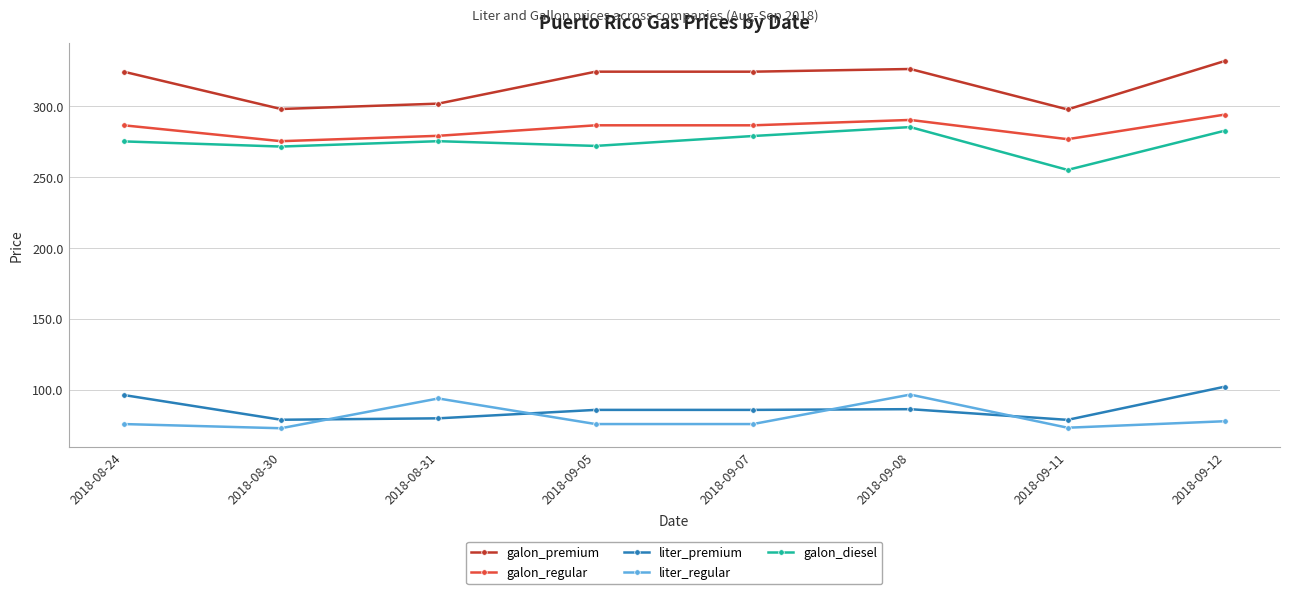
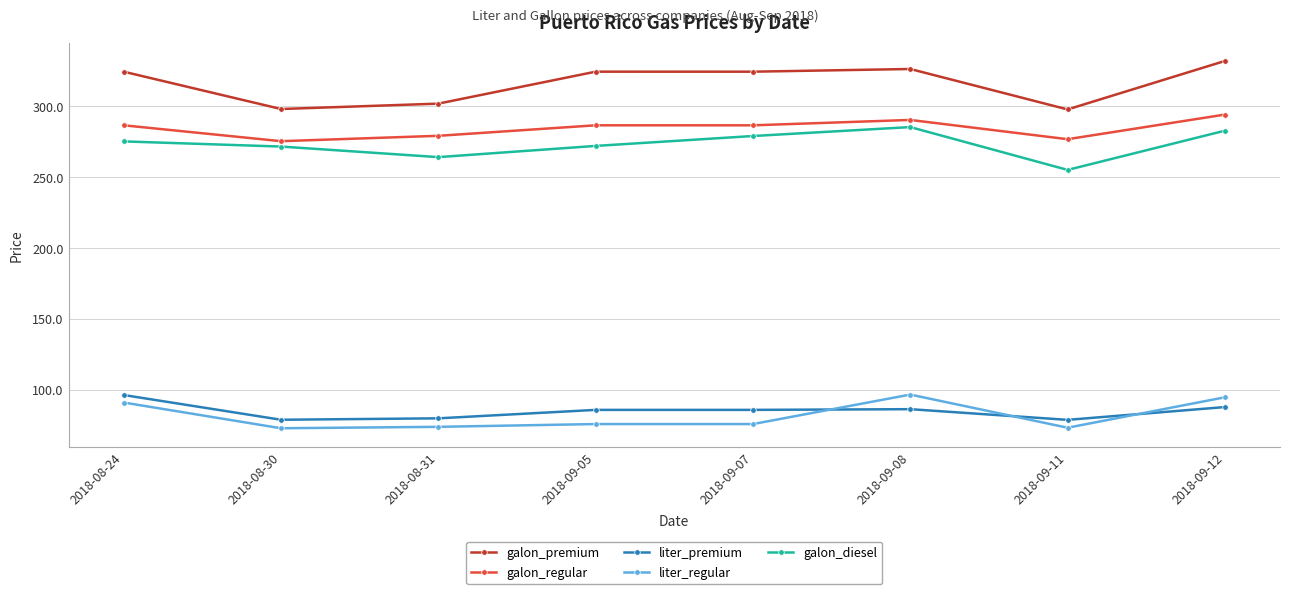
liter_regular, 2018-08-24: 76 -> 91
liter_regular, 2018-08-31: 94 -> 74
galon_diesel, 2018-08-31: 275 -> 264
liter_premium, 2018-09-12: 102 -> 88
liter_regular, 2018-09-12: 78 -> 95
